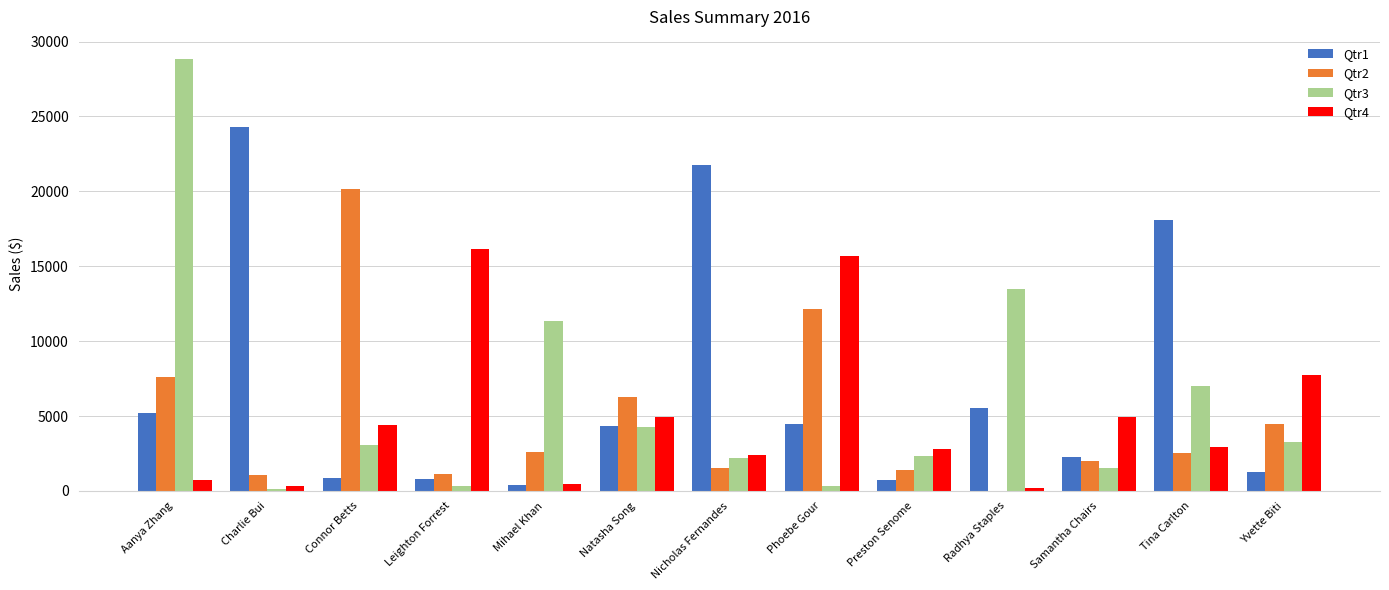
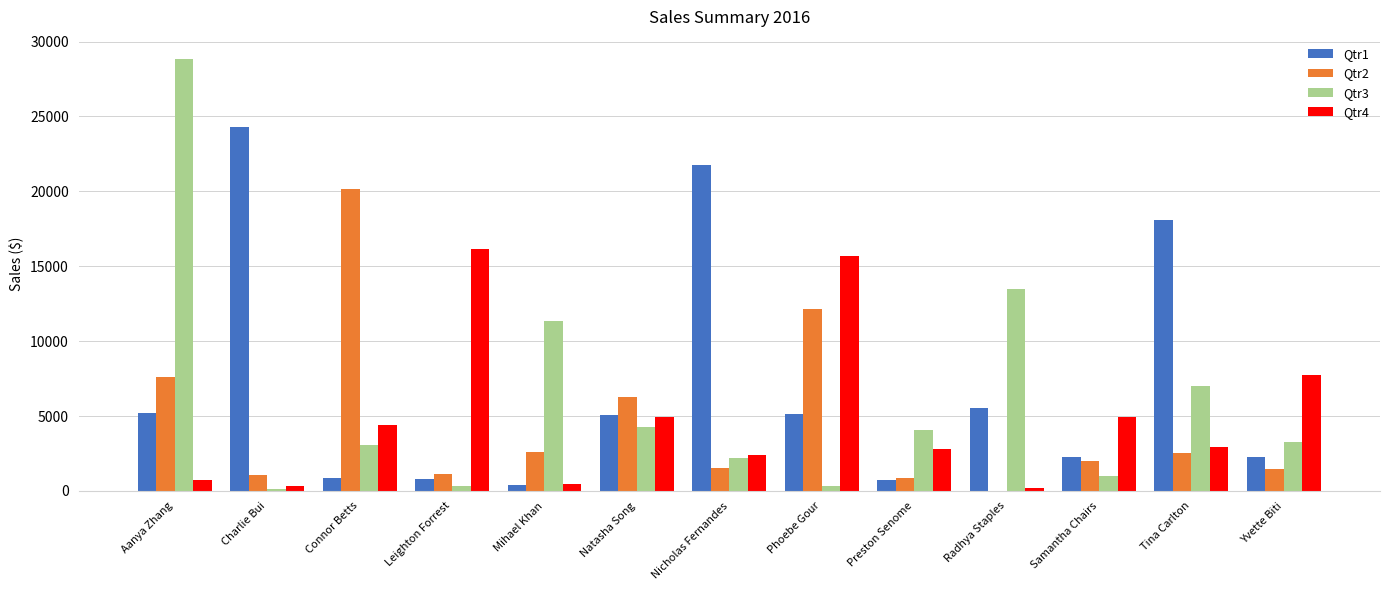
Qtr1, Natasha Song: 4300 -> 5100
Qtr1, Phoebe Gour: 4500 -> 5100
Qtr2, Preston Senome: 1400 -> 800
Qtr3, Preston Senome: 2300 -> 4100
Qtr3, Samantha Chairs: 1500 -> 1000
Qtr1, Yvette Biti: 1200 -> 2300
Qtr2, Yvette Biti: 4500 -> 1500
